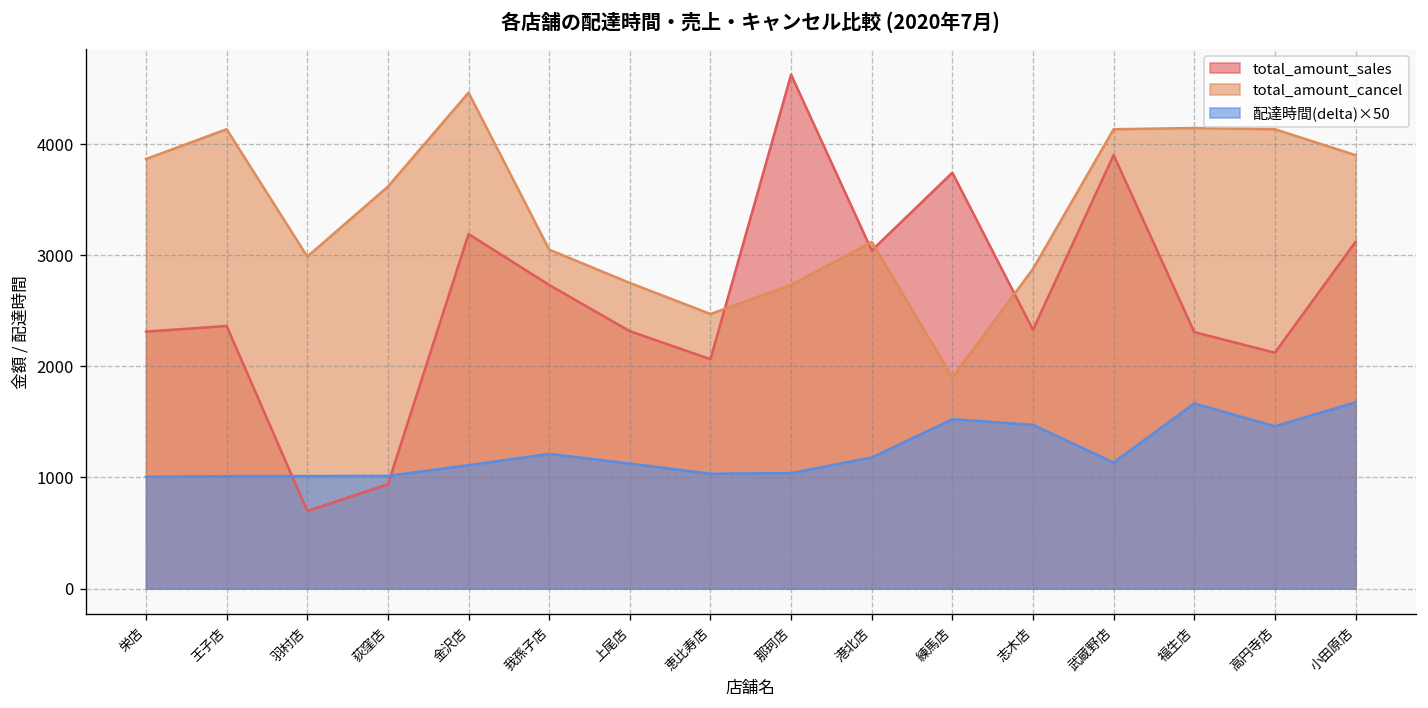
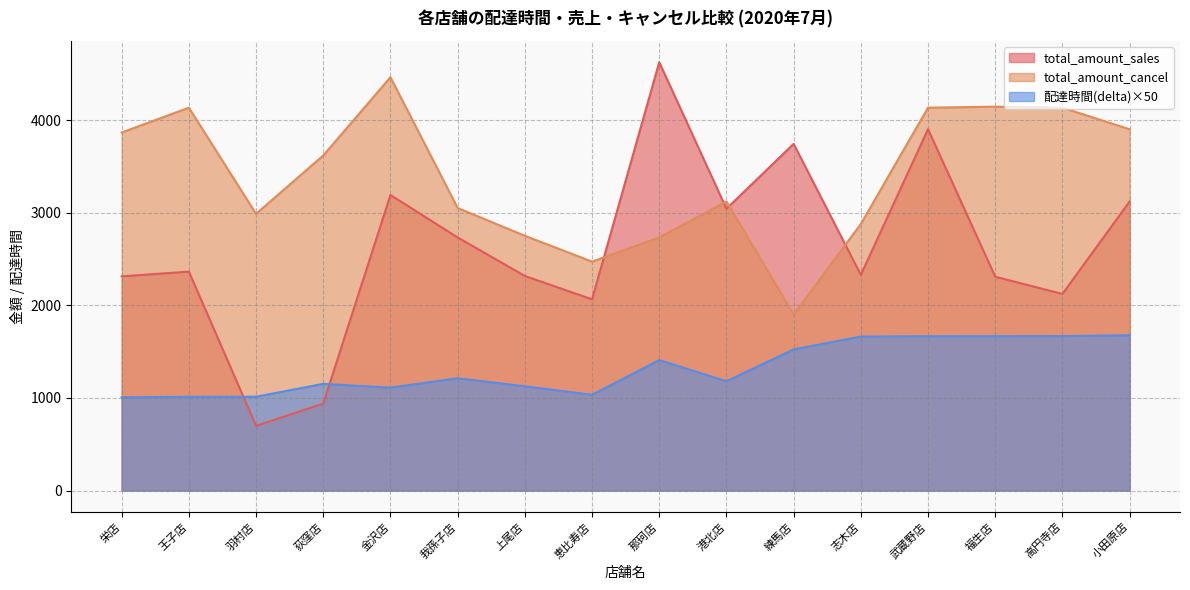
配達時間(delta)×50, 荻窪店: 1000 -> 1200
配達時間(delta)×50, 那珂店: 1000 -> 1400
配達時間(delta)×50, 志木店: 1500 -> 1700
配達時間(delta)×50, 武蔵野店: 1100 -> 1700
配達時間(delta)×50, 高円寺店: 1500 -> 1700
